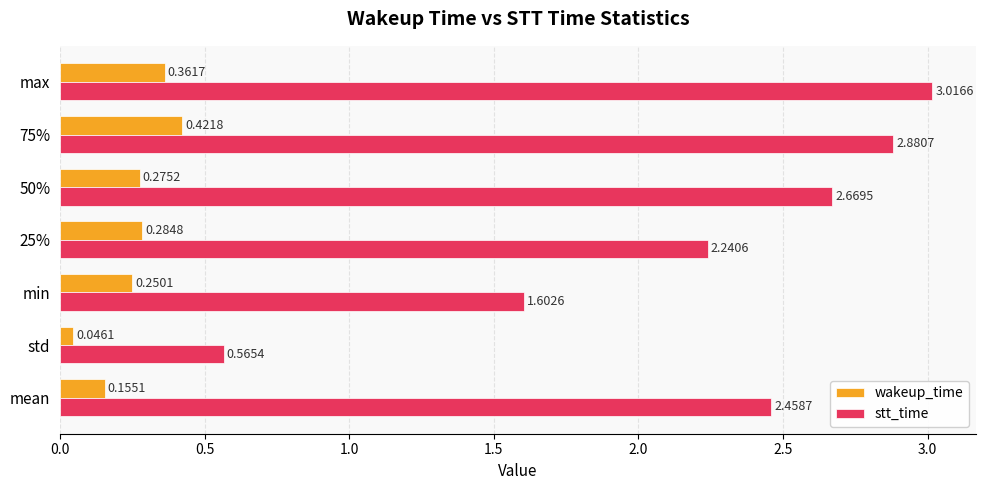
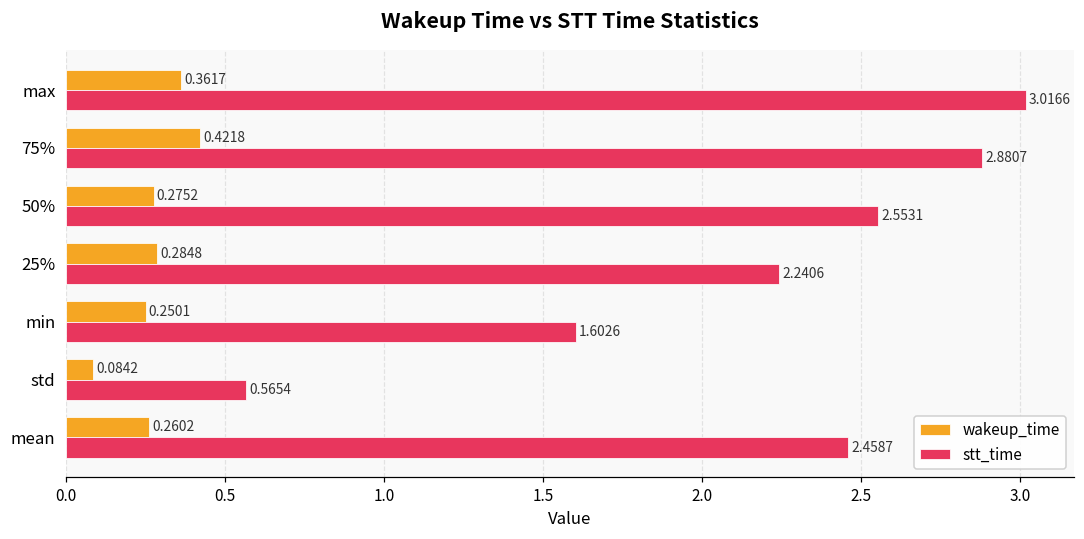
stt_time, 50%: 2.6695 -> 2.5531
wakeup_time, std: 0.0461 -> 0.0842
wakeup_time, mean: 0.1551 -> 0.2602
